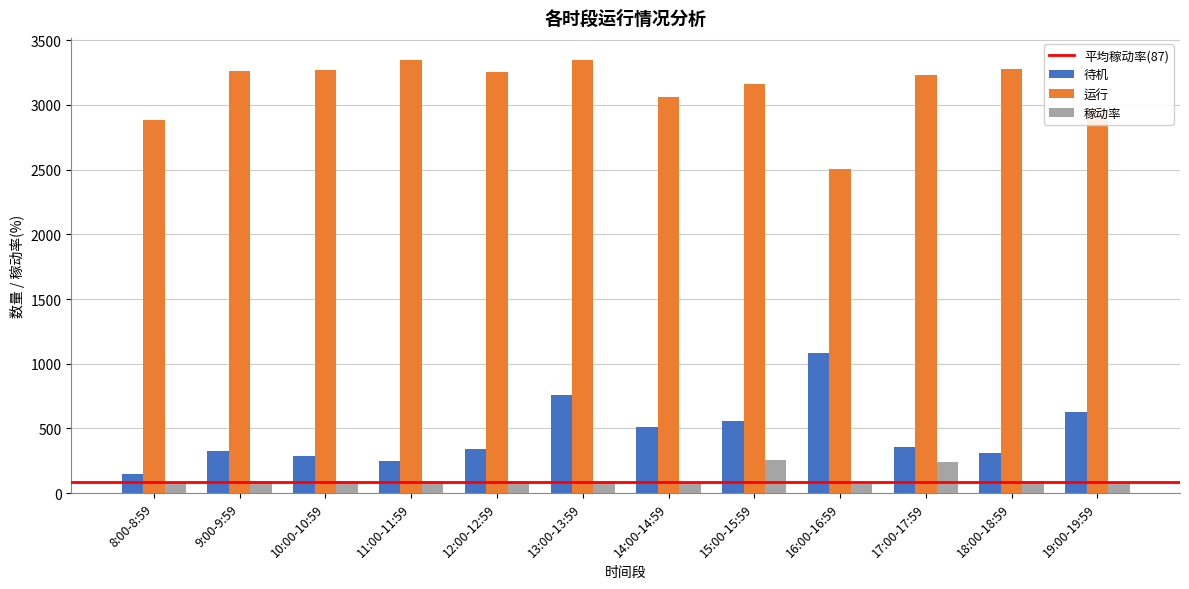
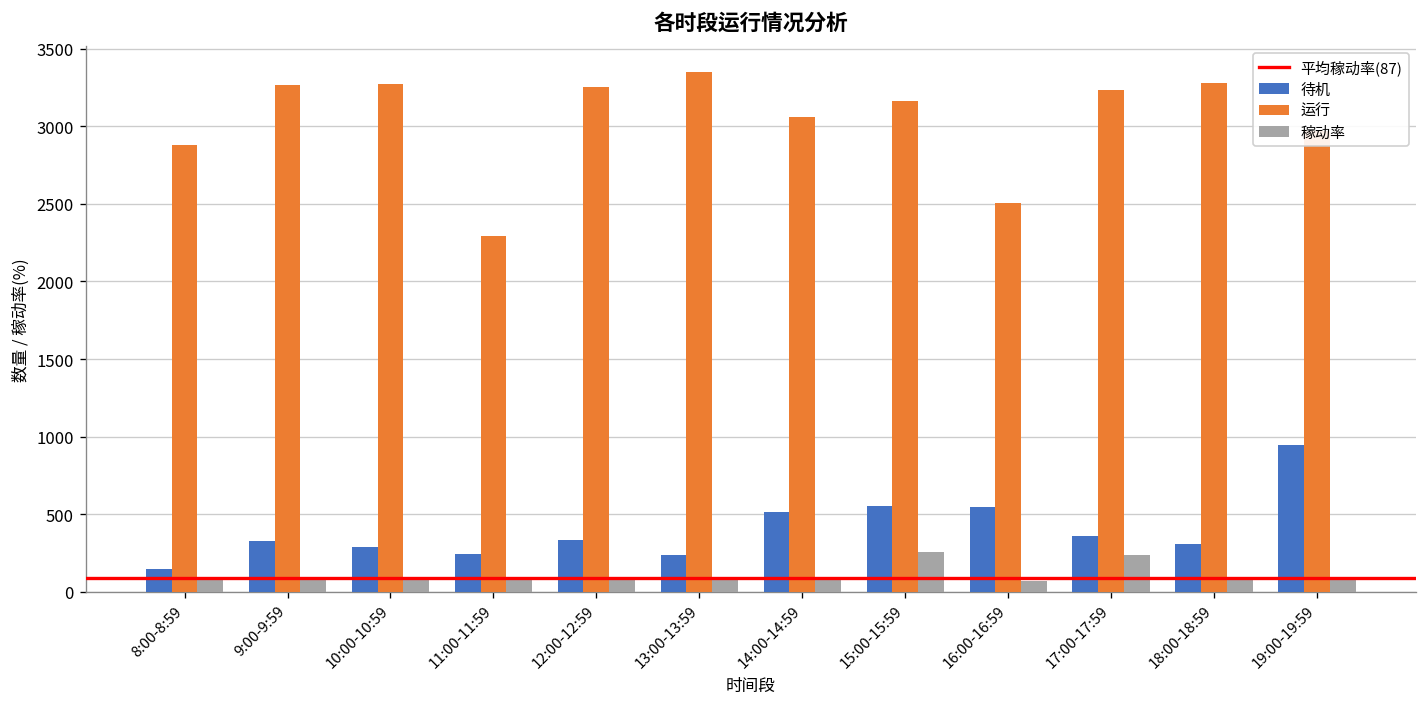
运行, 11:00-11:59: 3340 -> 2300
待机, 13:00-13:59: 760 -> 240
待机, 16:00-16:59: 1080 -> 550
待机, 19:00-19:59: 620 -> 950
